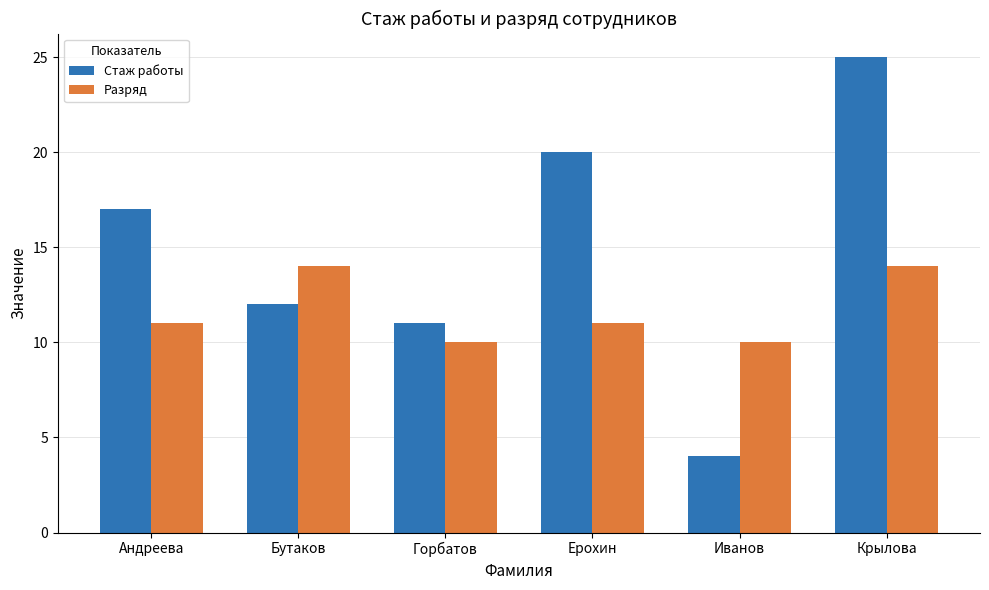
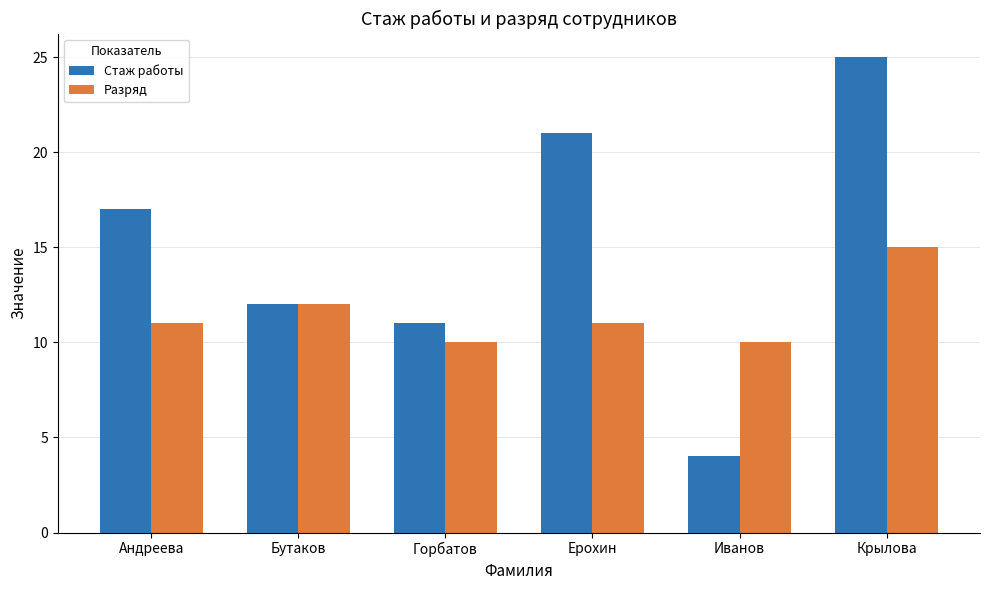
Разряд, Бутаков: 14 -> 12
Стаж работы, Ерохин: 20 -> 21
Разряд, Крылова: 14 -> 15
